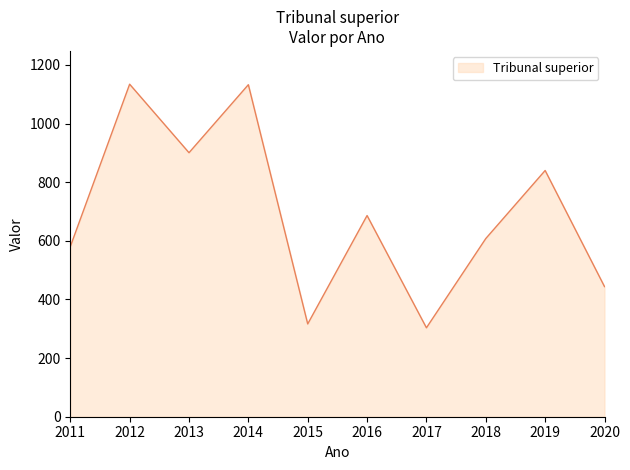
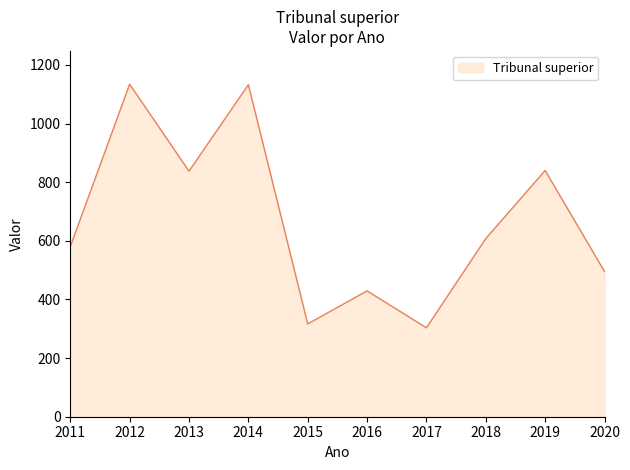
2013: 900 -> 840
2016: 690 -> 430
2020: 440 -> 500
